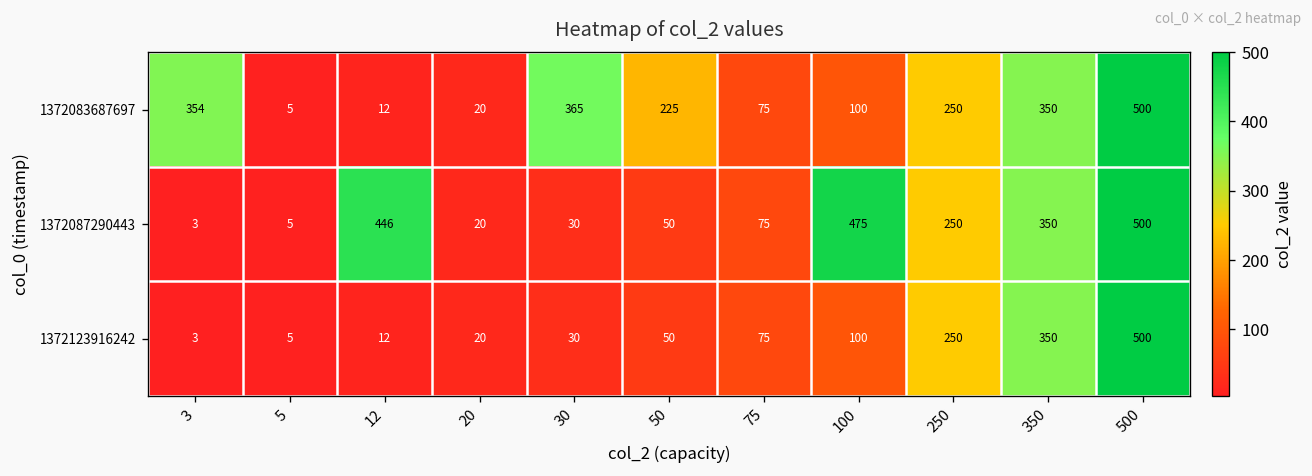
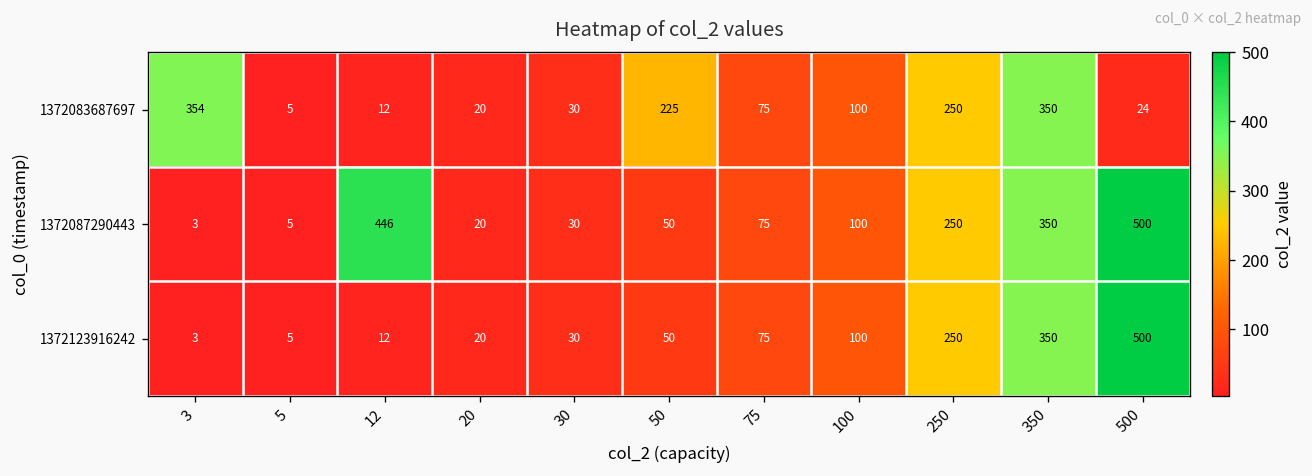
1372083687697, 30: 365 -> 30
1372083687697, 500: 500 -> 24
1372087290443, 100: 475 -> 100
